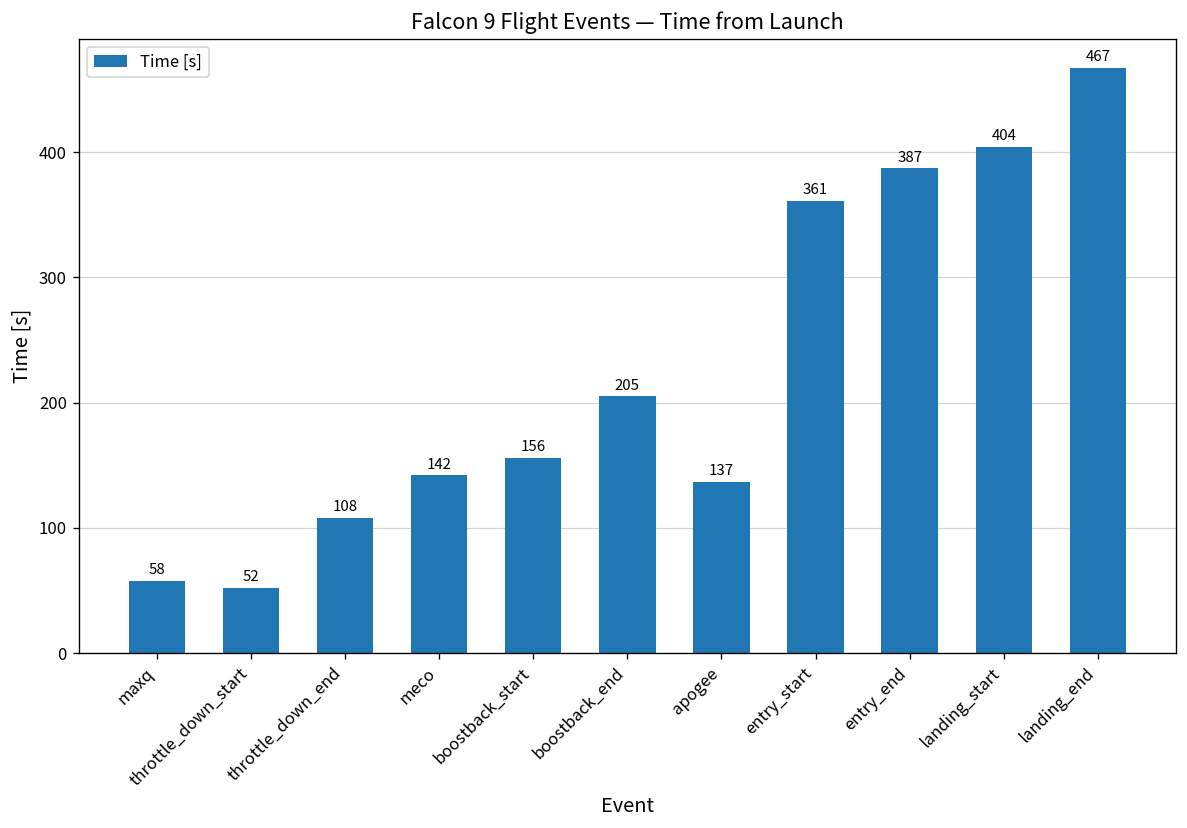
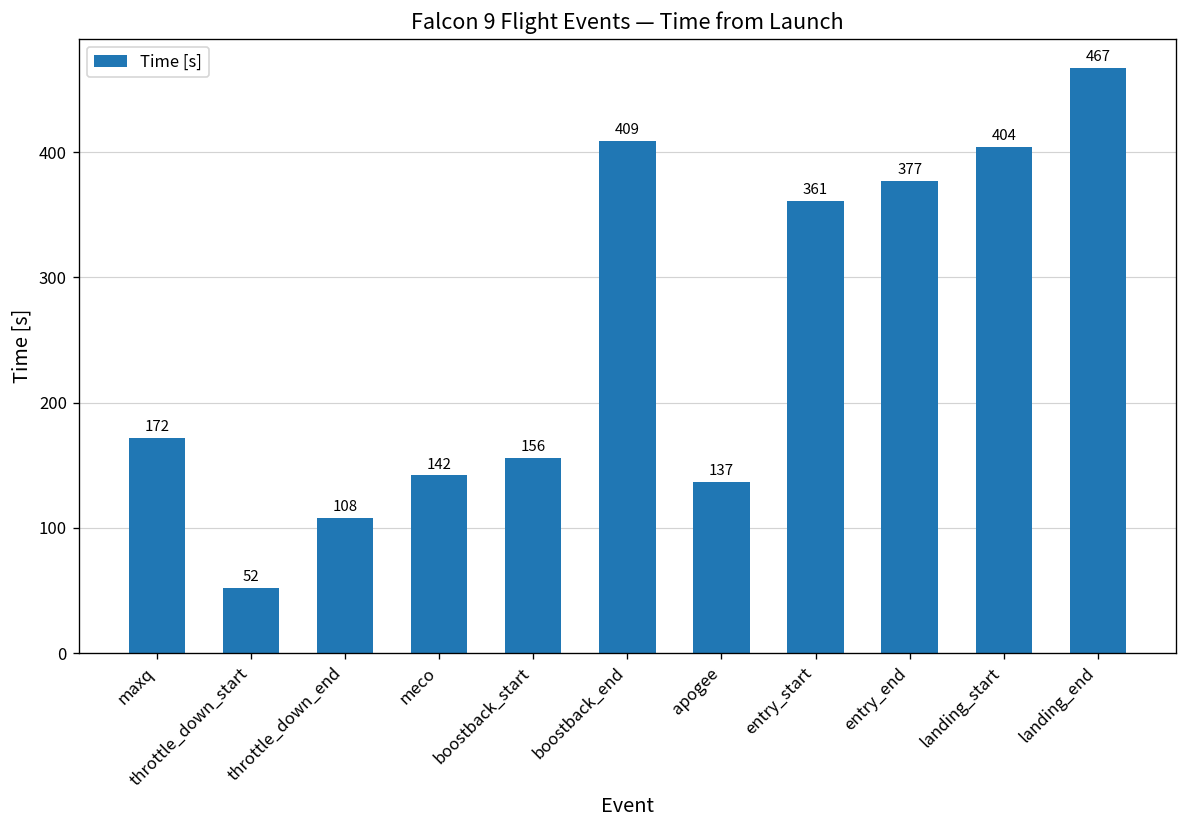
maxq: 58 -> 172
boostback_end: 205 -> 409
entry_end: 387 -> 377
